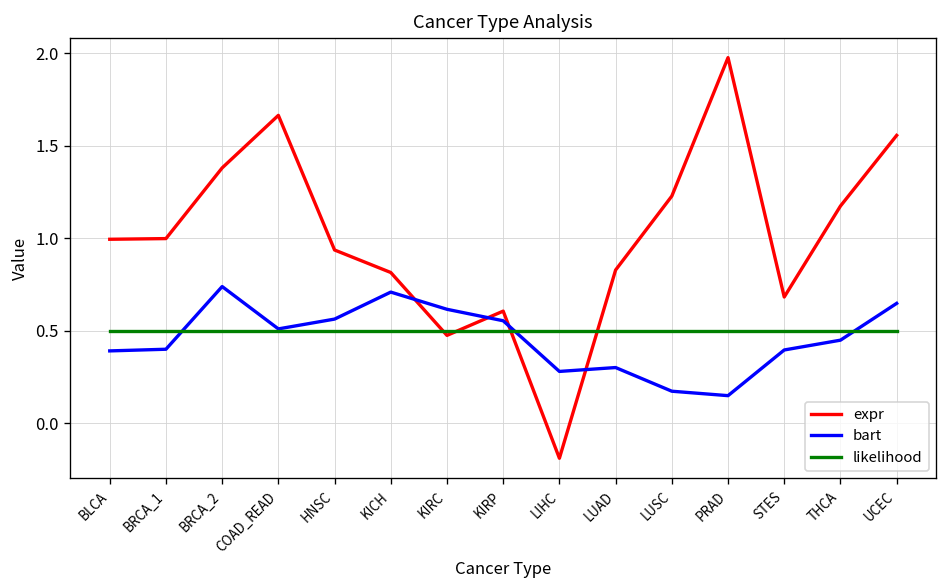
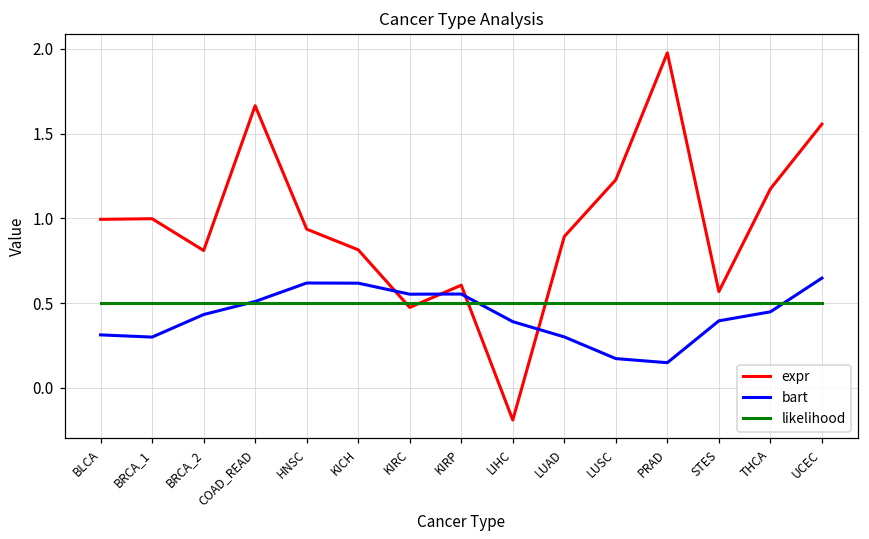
bart, BLCA: 0.39 -> 0.31
bart, BRCA_1: 0.4 -> 0.3
expr, BRCA_2: 1.38 -> 0.81
bart, BRCA_2: 0.74 -> 0.43
bart, HNSC: 0.56 -> 0.62
bart, KICH: 0.71 -> 0.62
bart, KIRC: 0.62 -> 0.55
bart, LIHC: 0.28 -> 0.39
expr, LUAD: 0.83 -> 0.89
expr, STES: 0.68 -> 0.57
